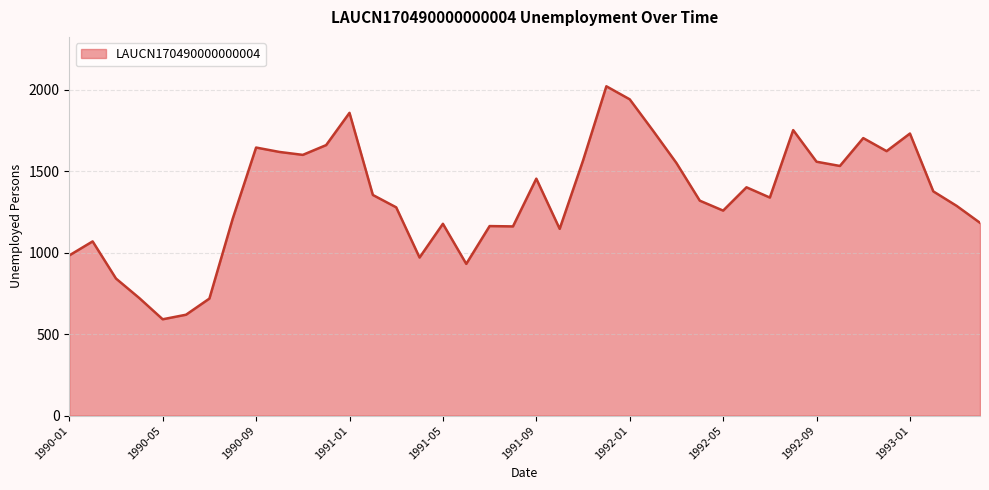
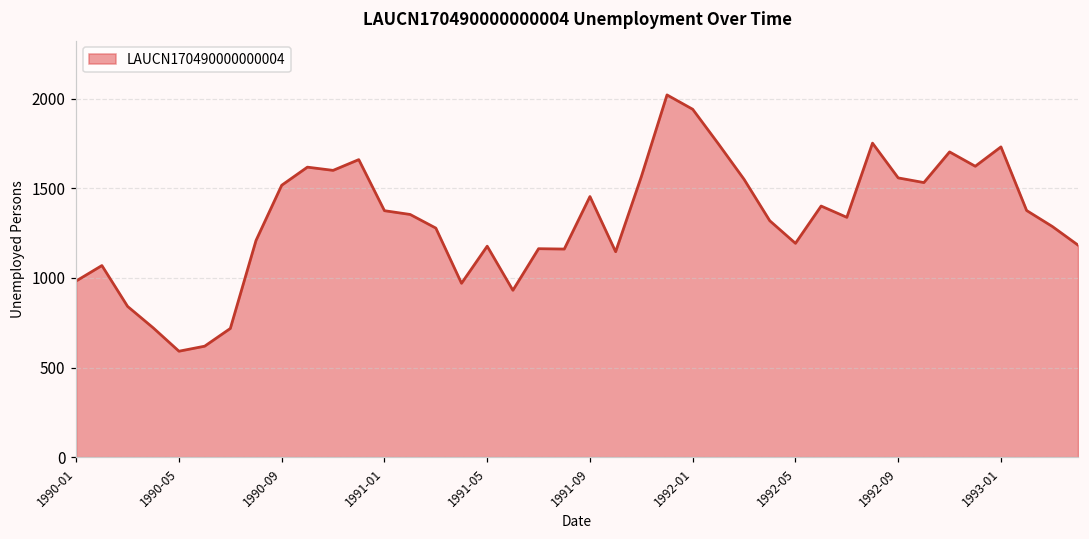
1990-09: 1650 -> 1520
1991-01: 1860 -> 1380
1992-05: 1260 -> 1190
